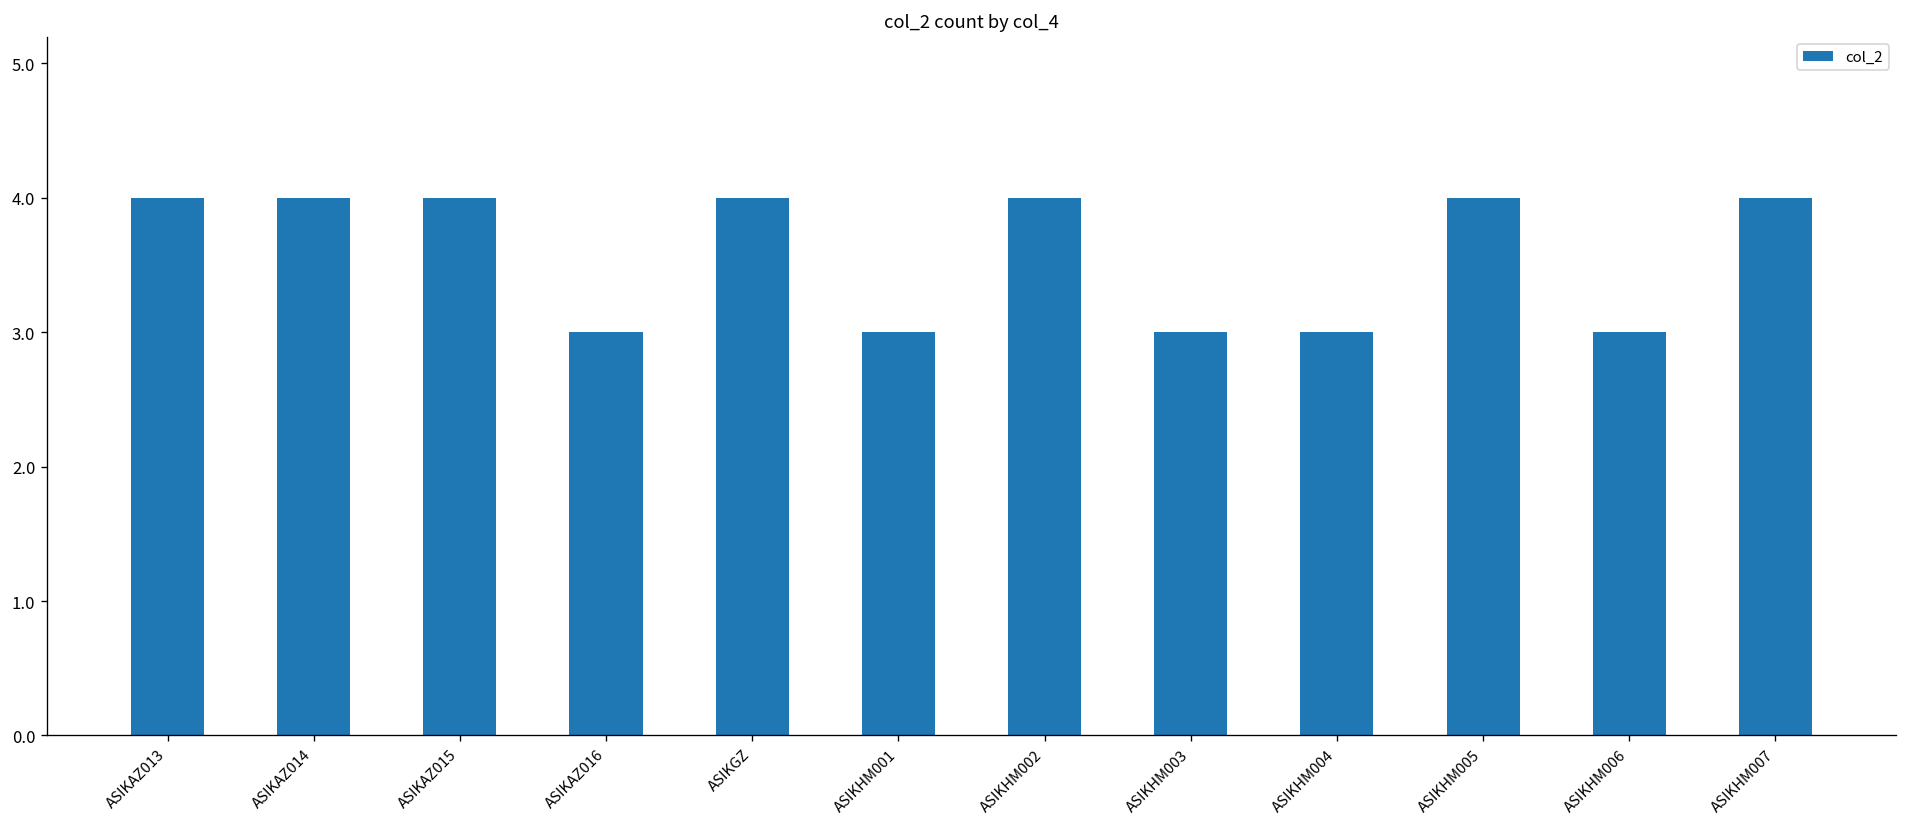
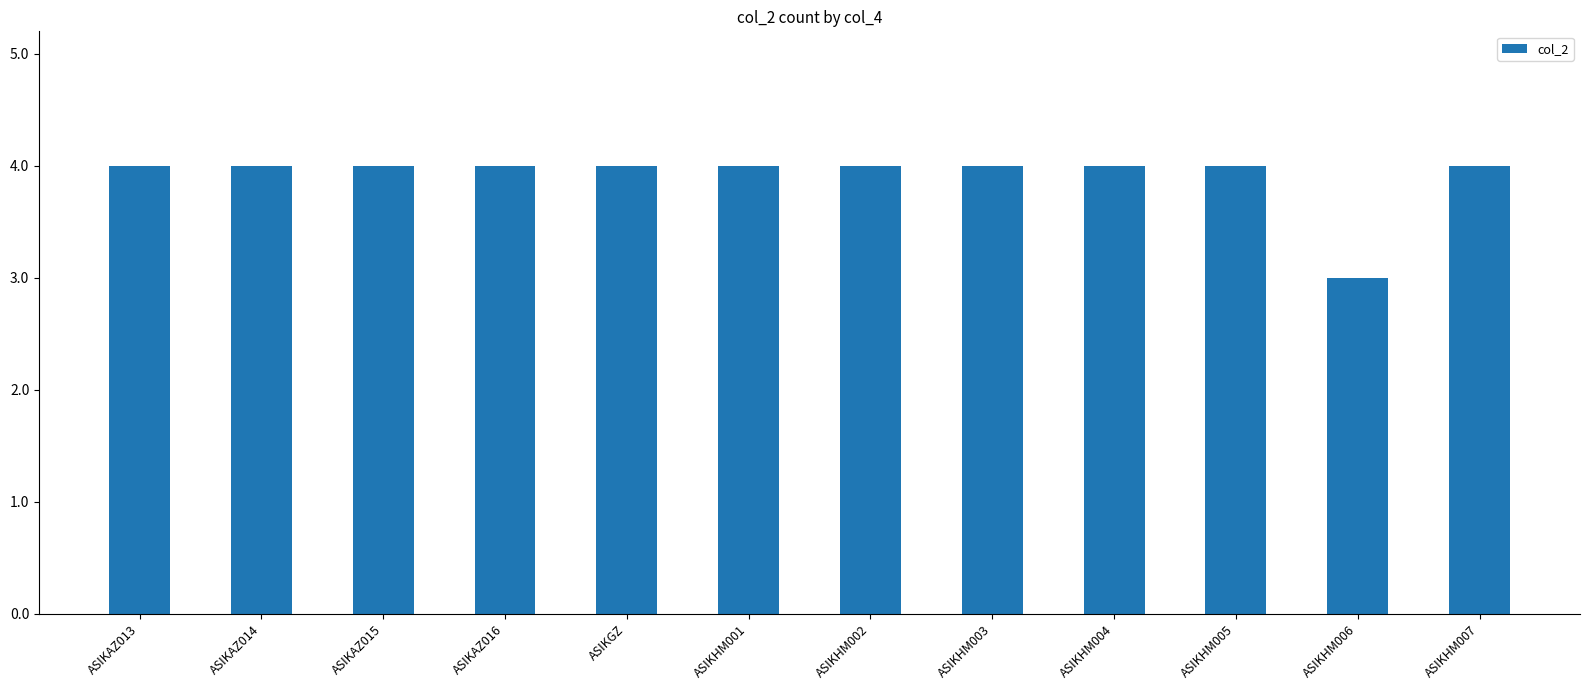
ASIKAZ016: 3 -> 4
ASIKHM001: 3 -> 4
ASIKHM003: 3 -> 4
ASIKHM004: 3 -> 4
